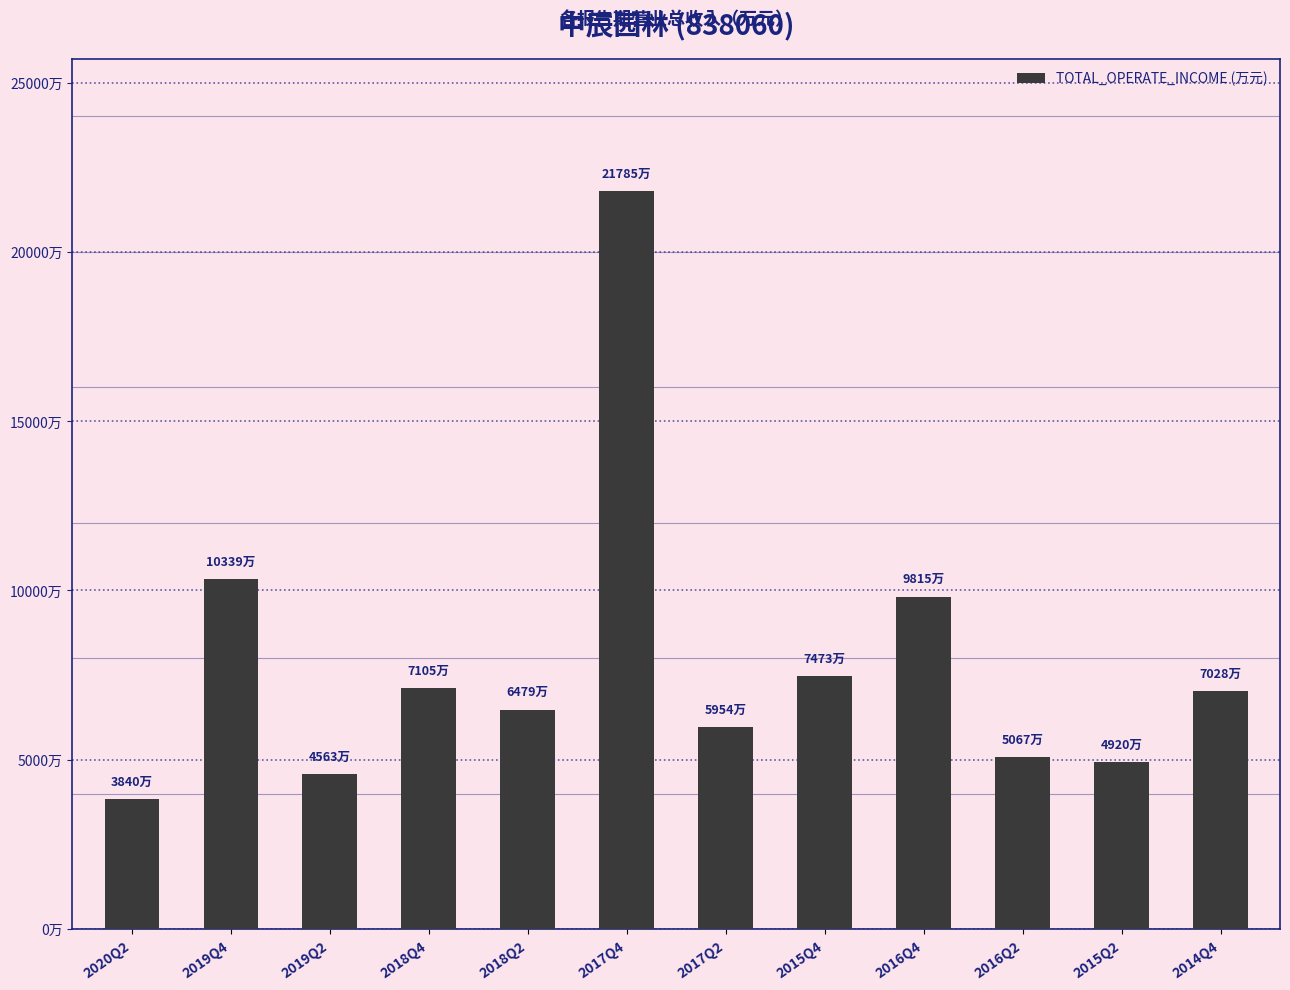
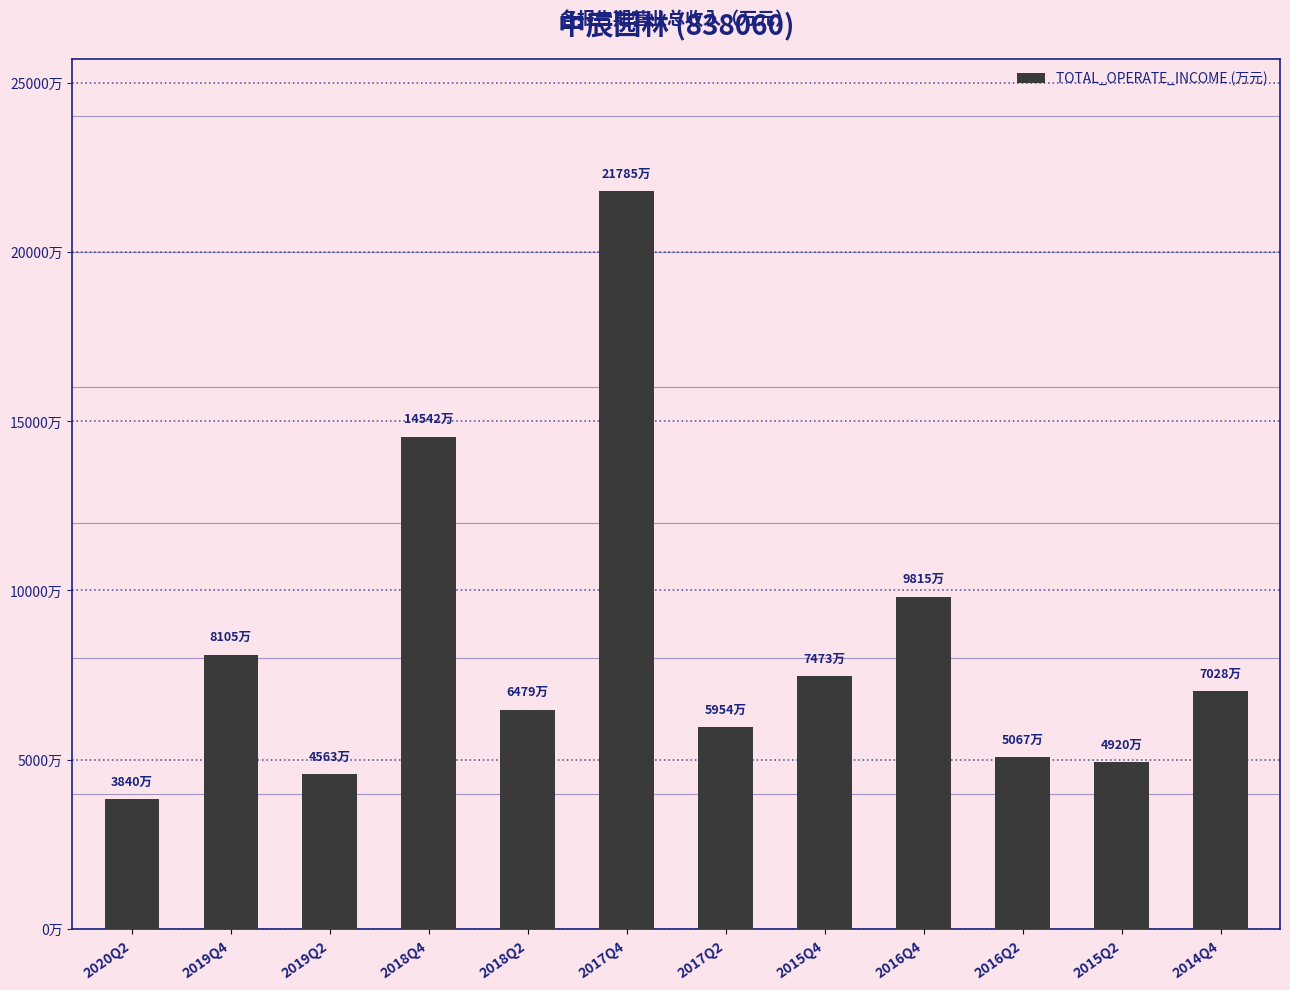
2019Q4: 10339万 -> 8105万
2018Q4: 7105万 -> 14542万
